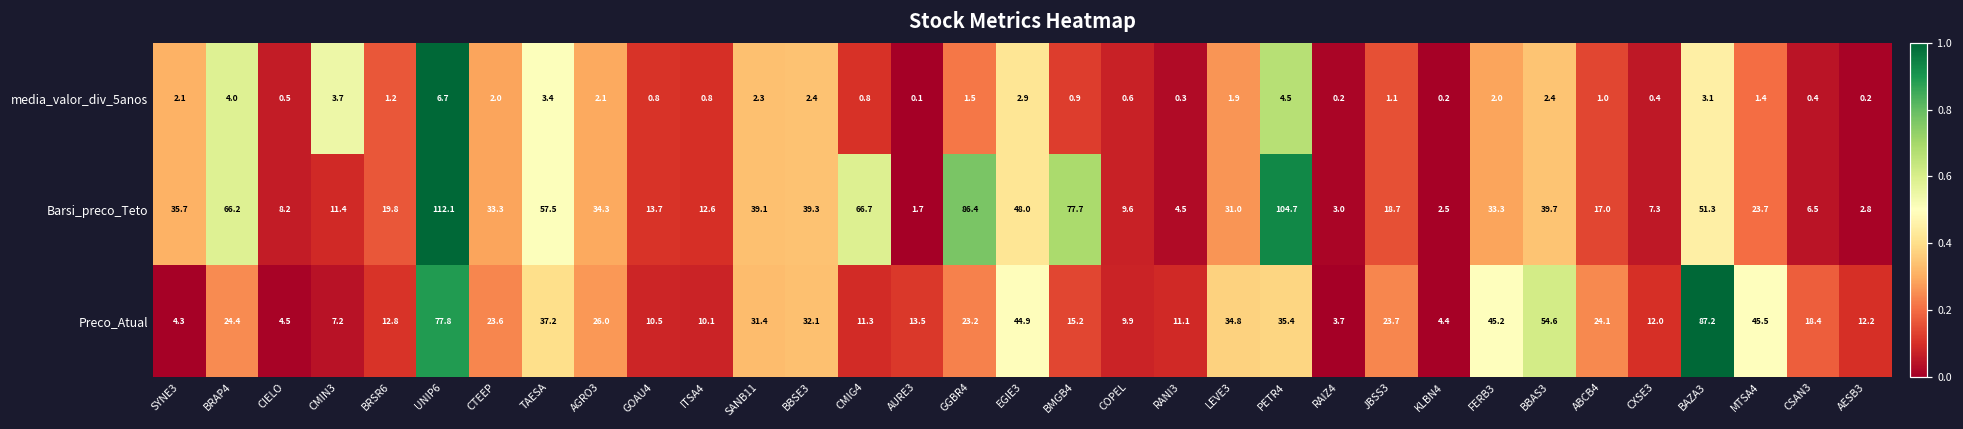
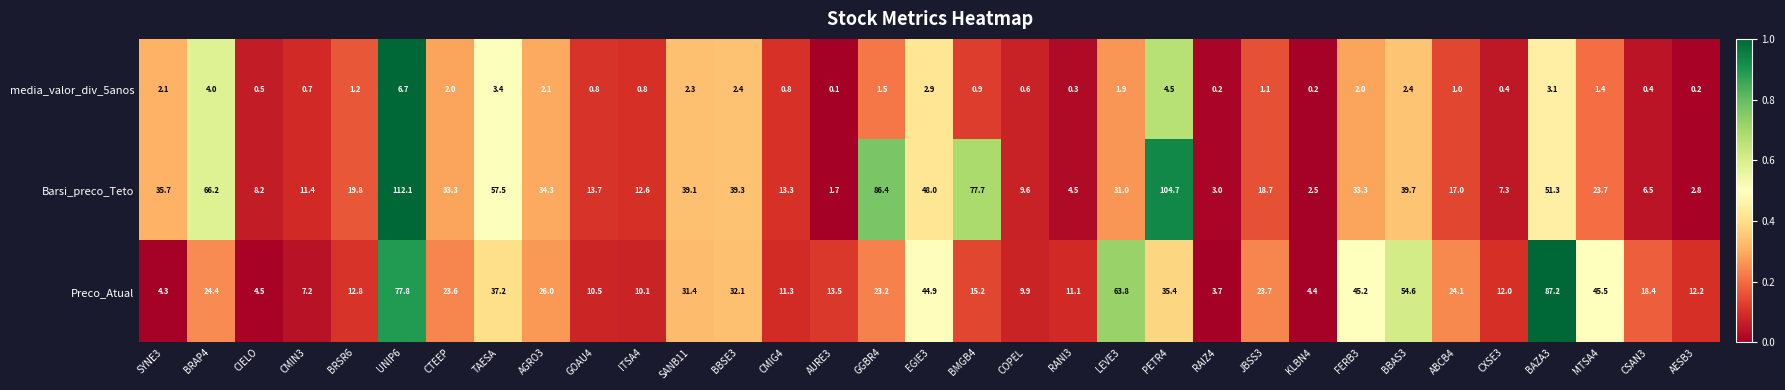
media_valor_div_5anos, CMIN3: 3.7 -> 0.7
Barsi_preco_Teto, CMIG4: 66.7 -> 13.3
Preco_Atual, LEVE3: 34.8 -> 63.8
